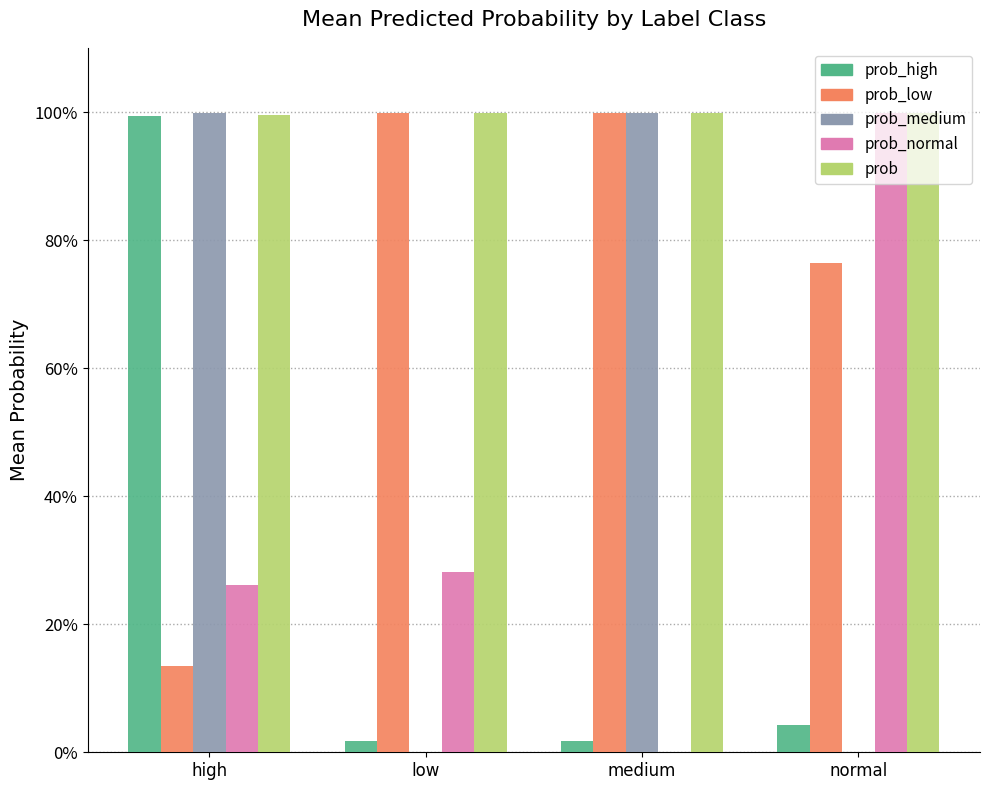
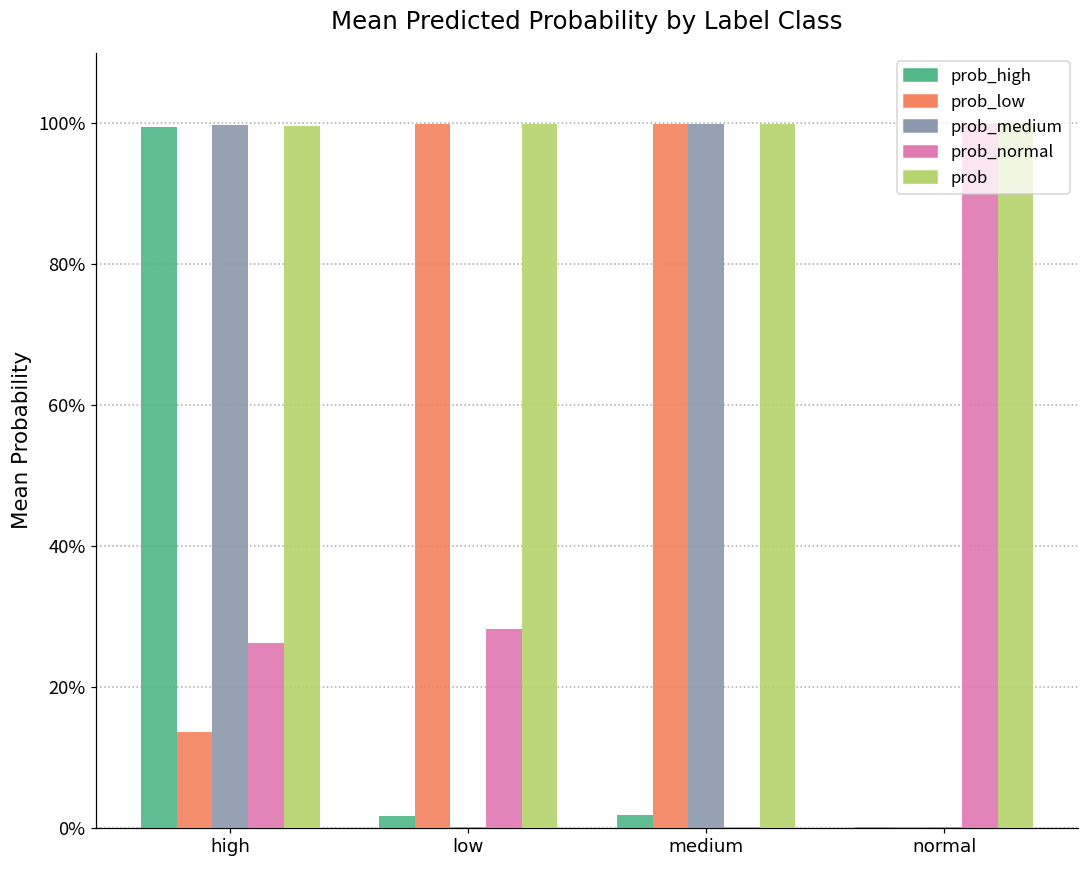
prob_high, normal: 4% -> 0%
prob_low, normal: 76% -> 0%
